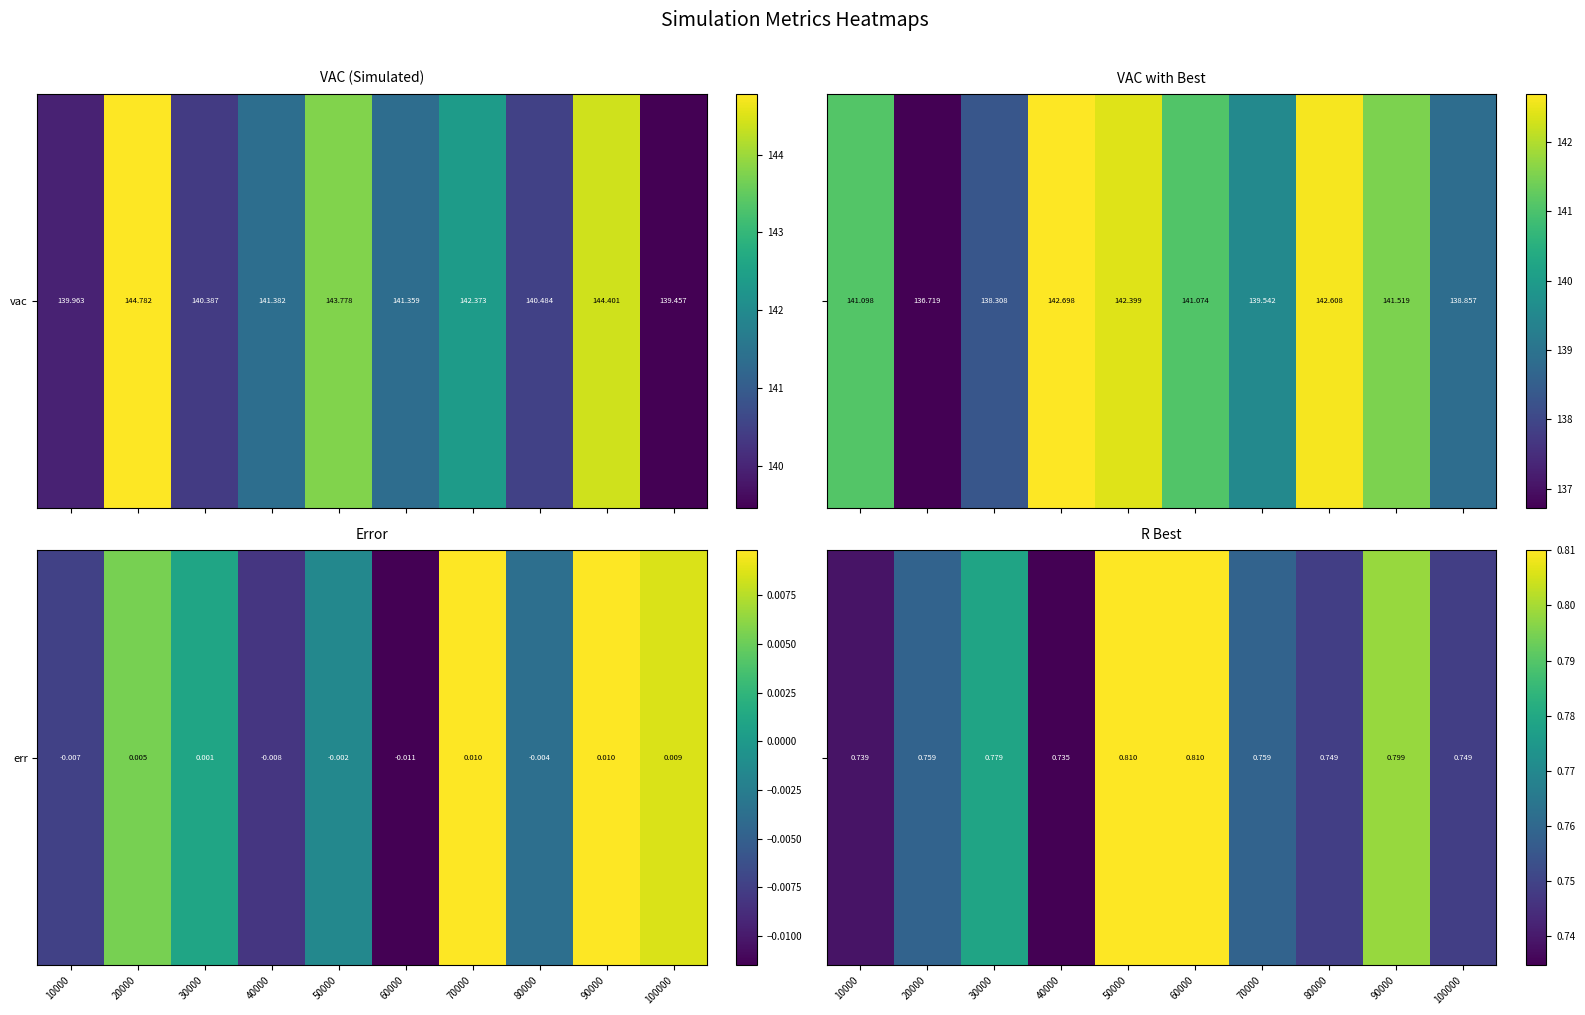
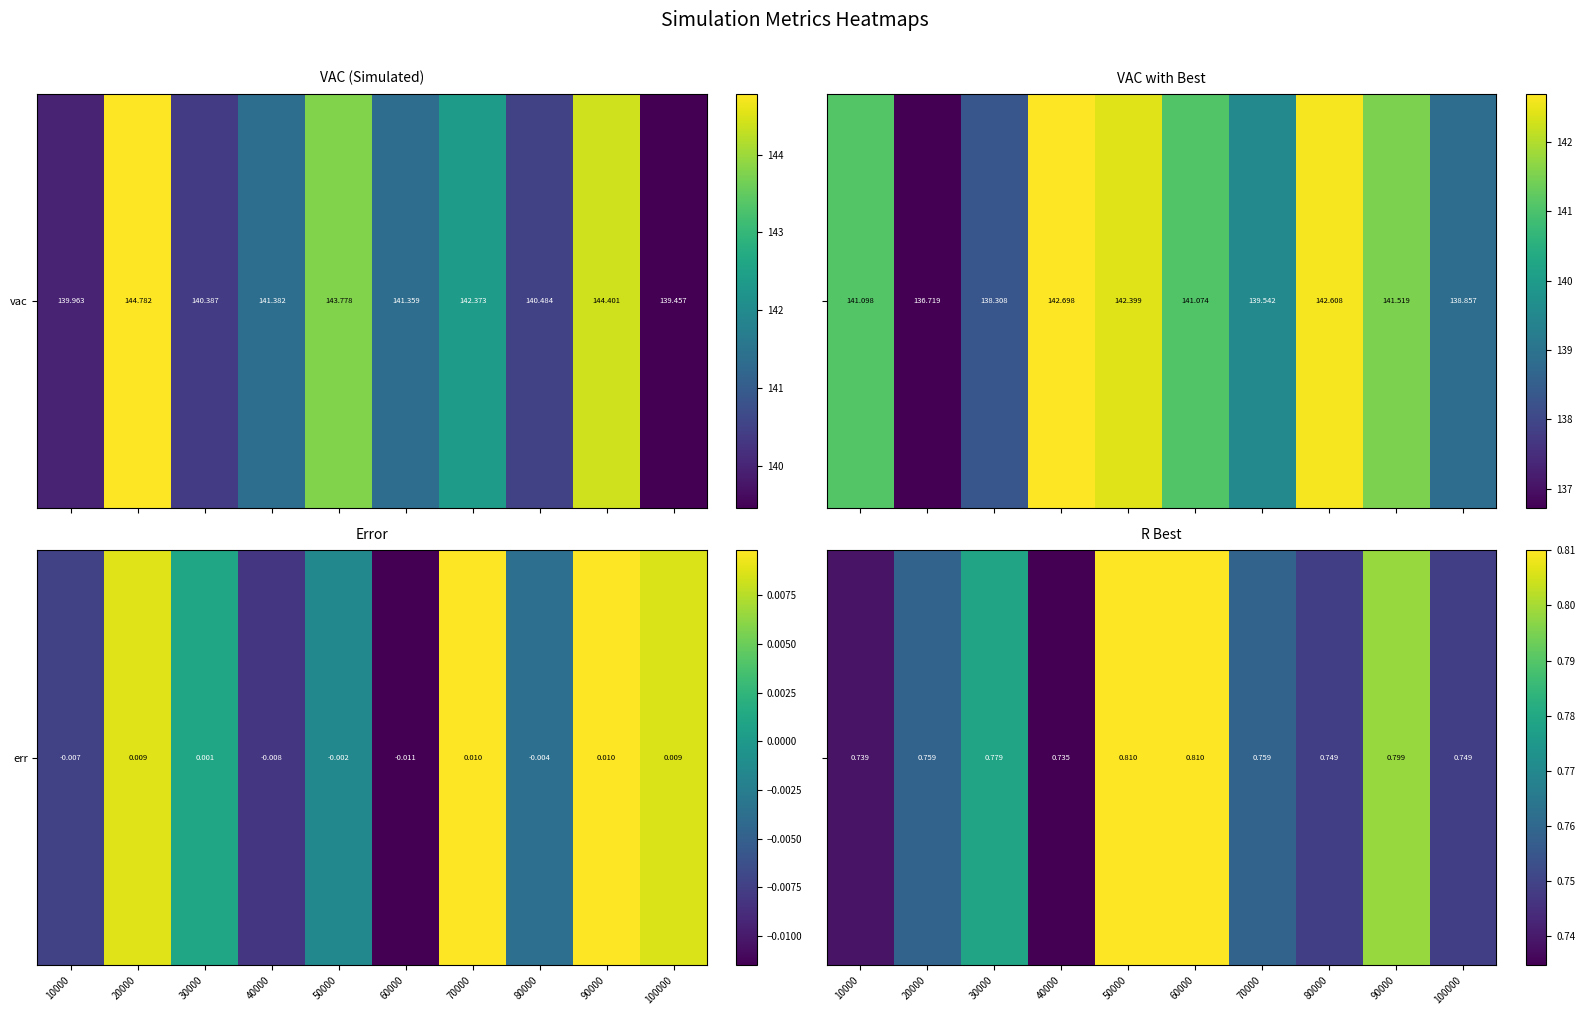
Error, err, 20000: 0.005 -> 0.009
